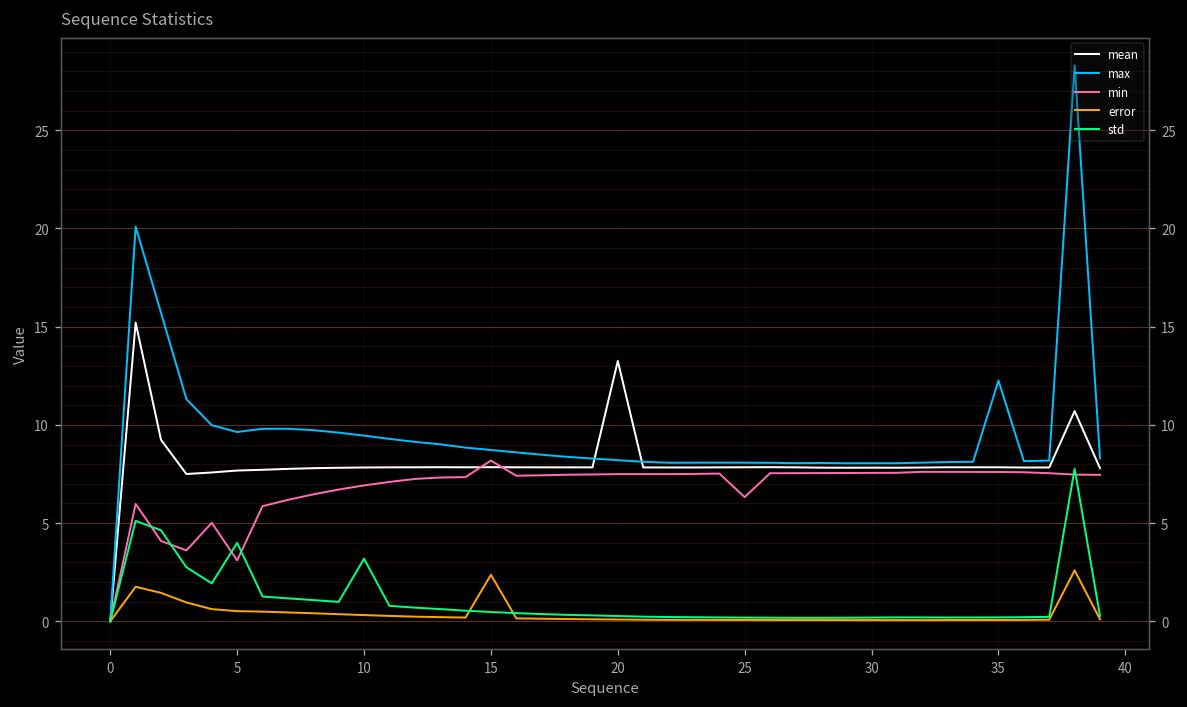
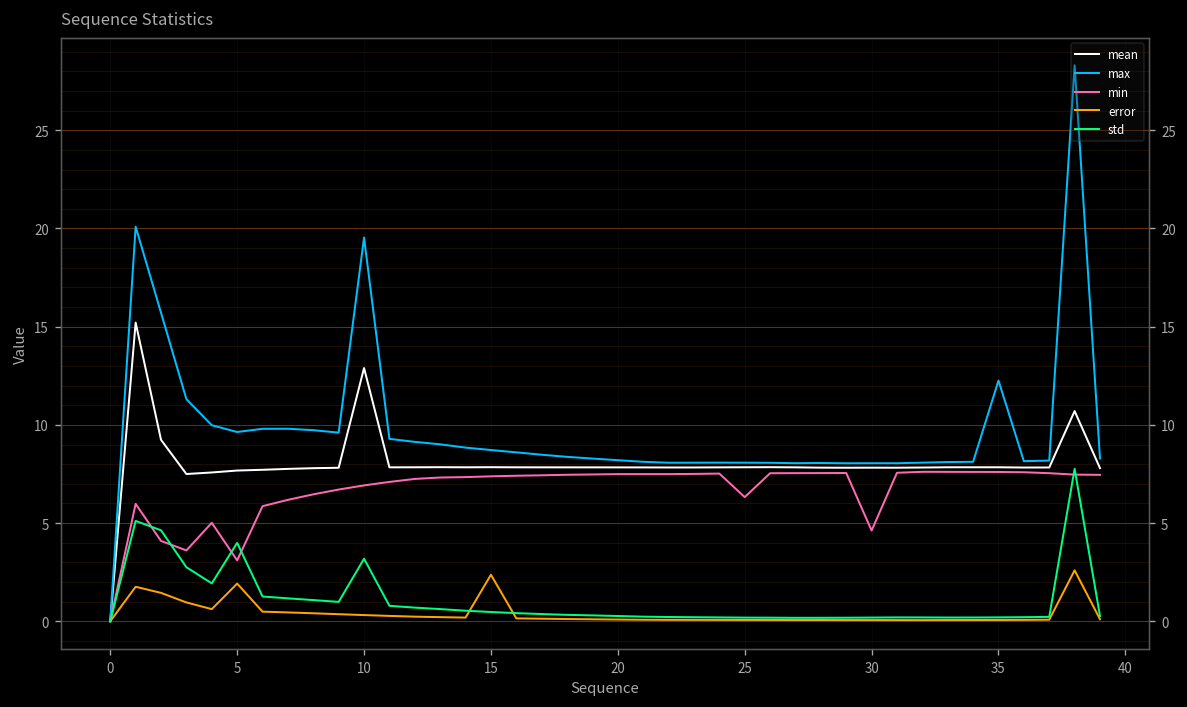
error, 5: 0.5 -> 1.9
mean, 10: 7.8 -> 12.9
max, 10: 9.5 -> 19.5
min, 15: 8.2 -> 7.4
mean, 20: 13.3 -> 7.8
min, 30: 7.6 -> 4.6
